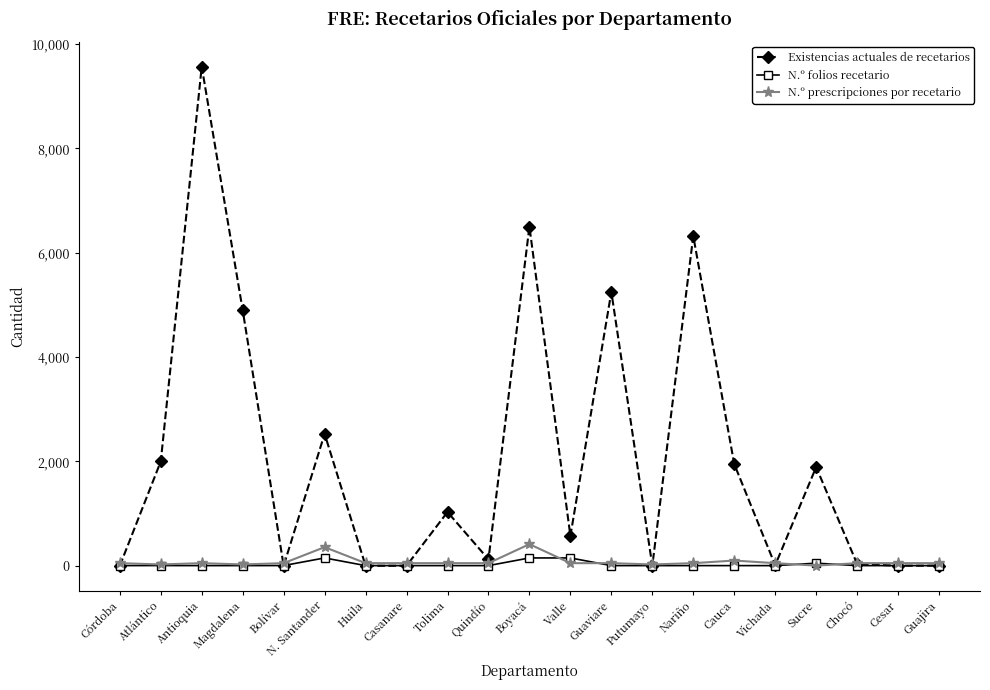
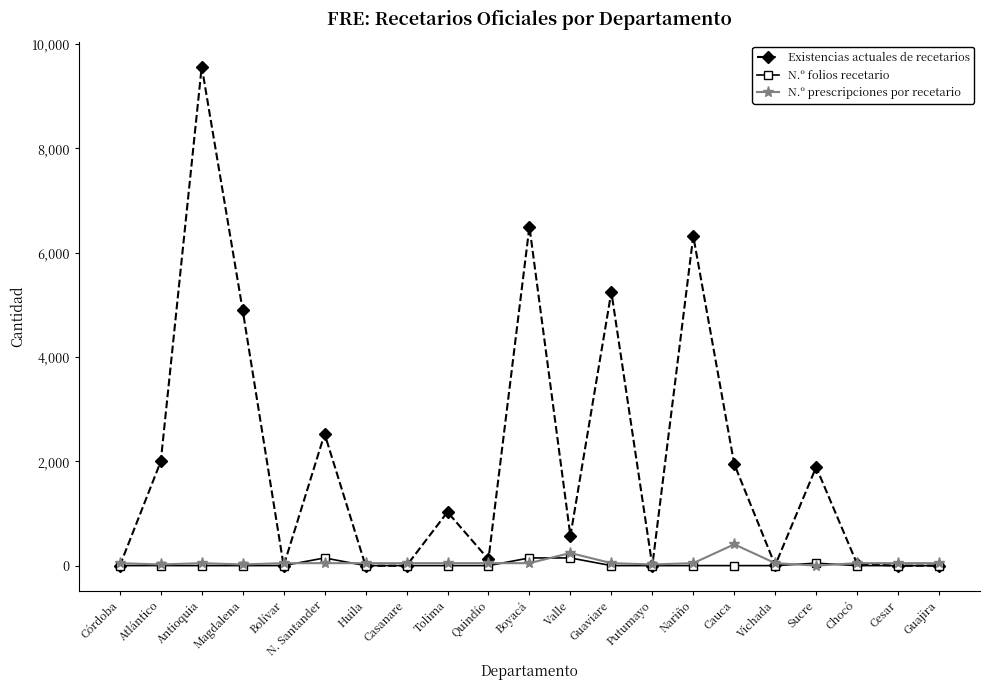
N.º prescripciones por recetario, N. Santander: 400 -> 100
N.º prescripciones por recetario, Boyacá: 400 -> 100
N.º prescripciones por recetario, Valle: 100 -> 200
N.º prescripciones por recetario, Cauca: 100 -> 400
